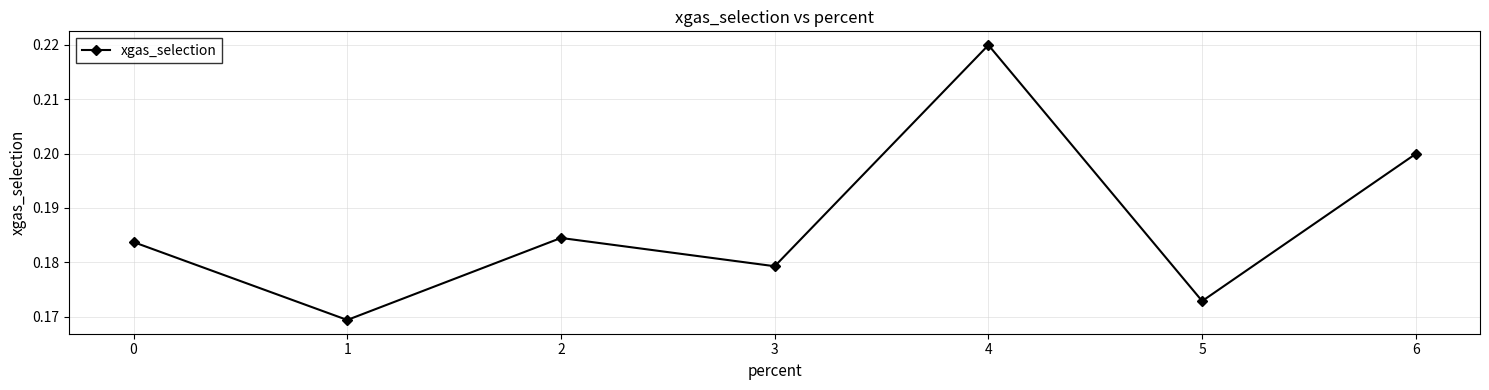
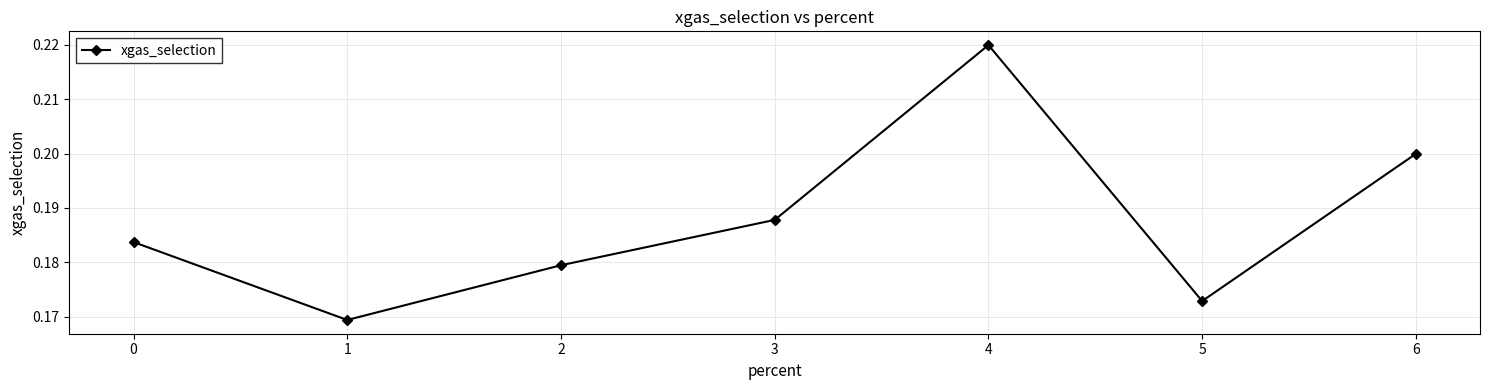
2: 0.184 -> 0.179
3: 0.179 -> 0.188
